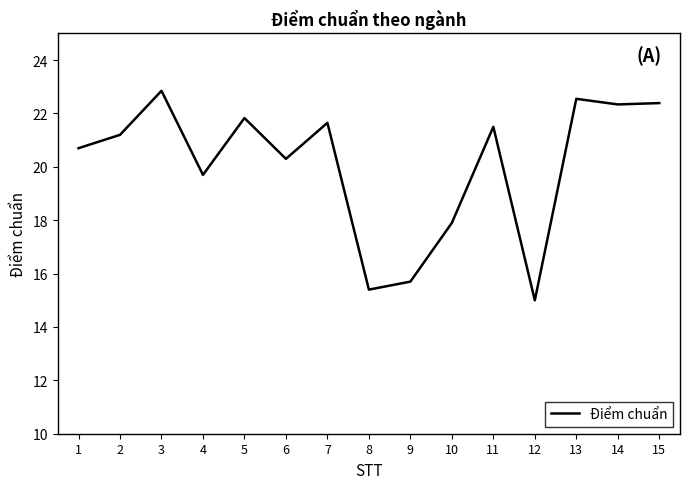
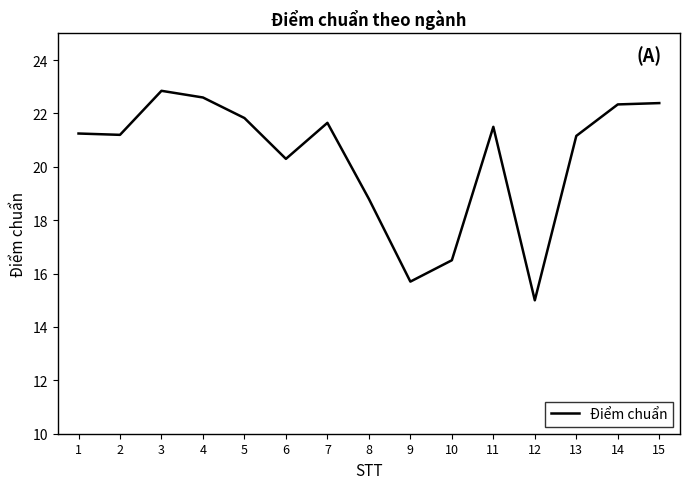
1: 20.7 -> 21.3
4: 19.7 -> 22.6
8: 15.4 -> 18.8
10: 17.9 -> 16.5
13: 22.6 -> 21.2
